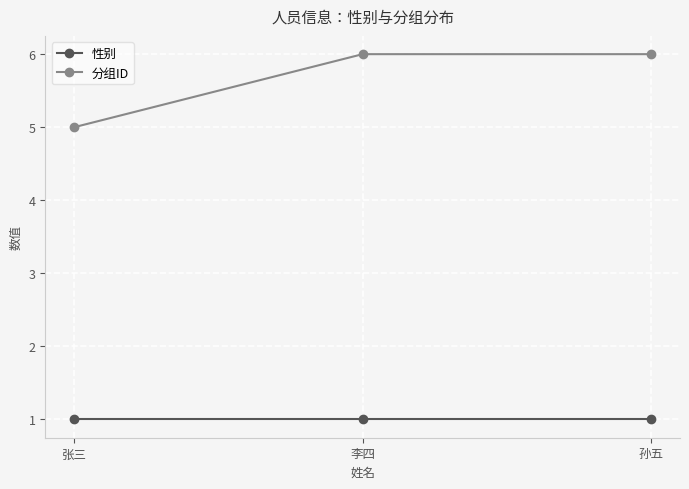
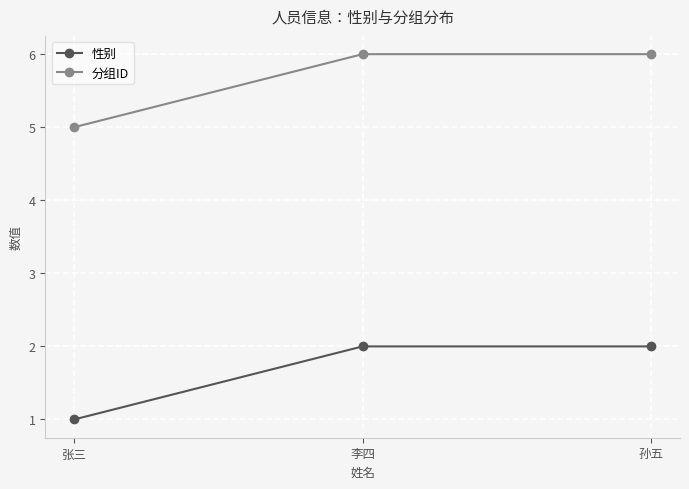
性别, 李四: 1 -> 2
性别, 孙五: 1 -> 2
